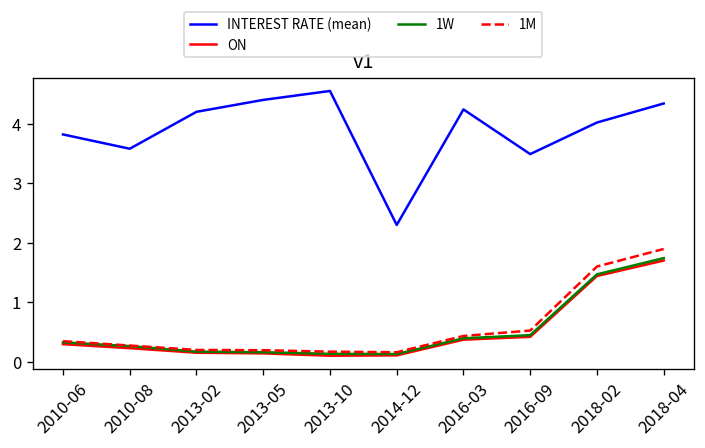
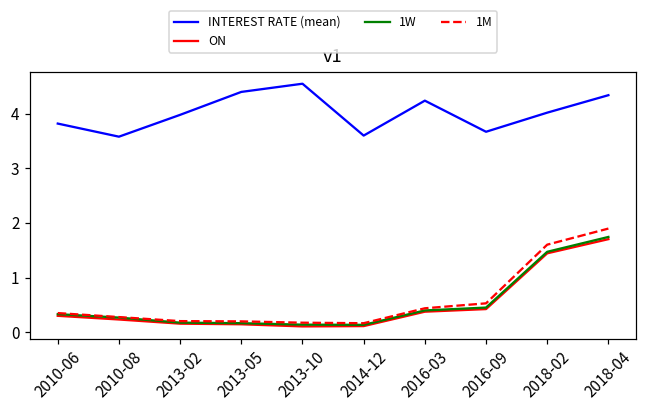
INTEREST RATE (mean), 2013-02: 4.2 -> 4.0
INTEREST RATE (mean), 2014-12: 2.3 -> 3.6
INTEREST RATE (mean), 2016-09: 3.5 -> 3.7
